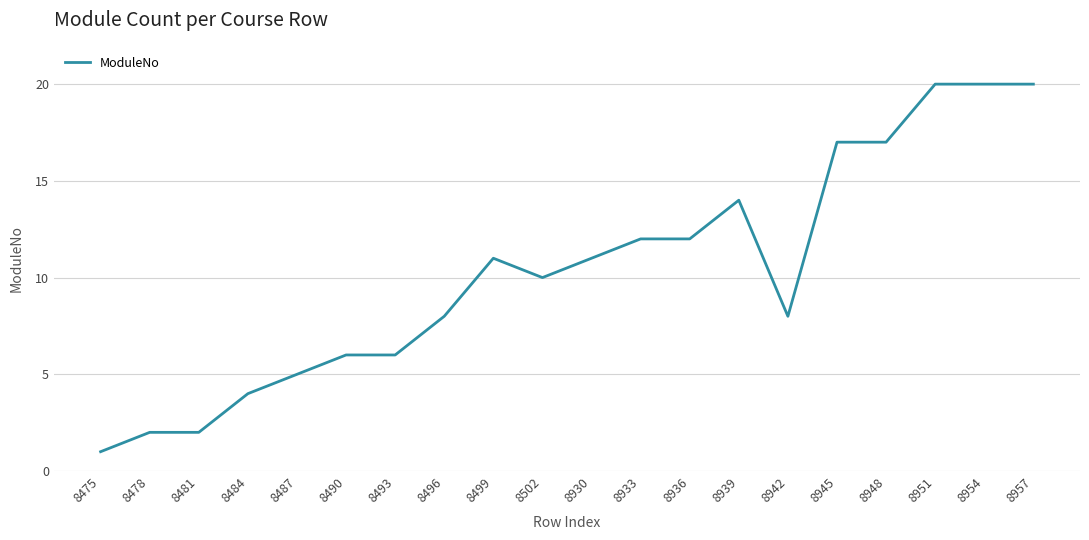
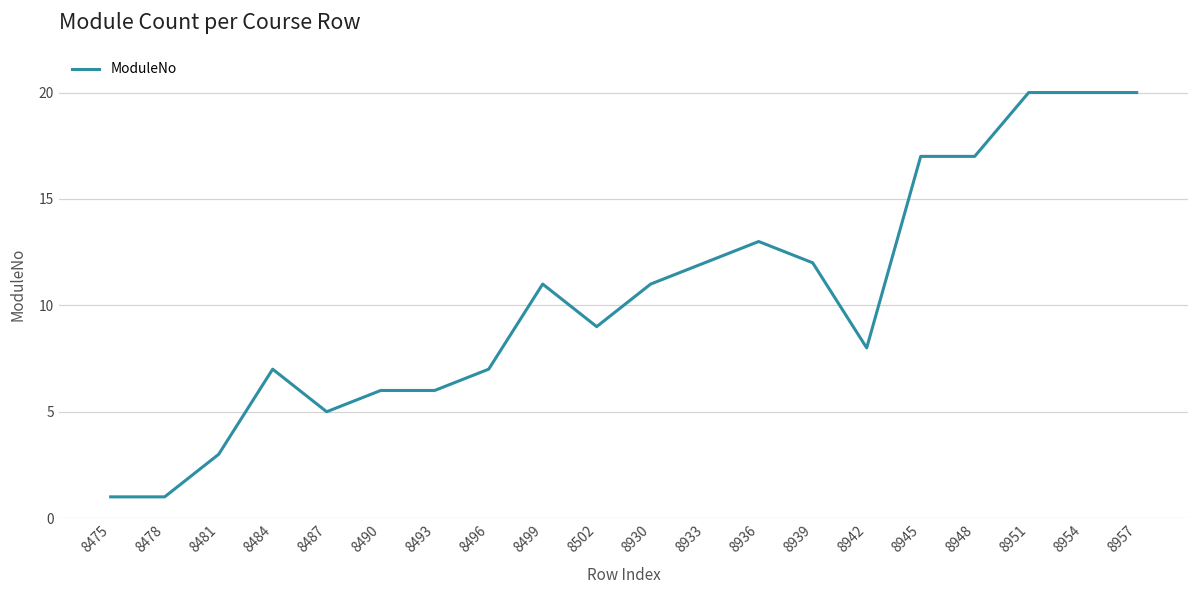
8478: 2 -> 1
8481: 2 -> 3
8484: 4 -> 7
8496: 8 -> 7
8502: 10 -> 9
8936: 12 -> 13
8939: 14 -> 12
